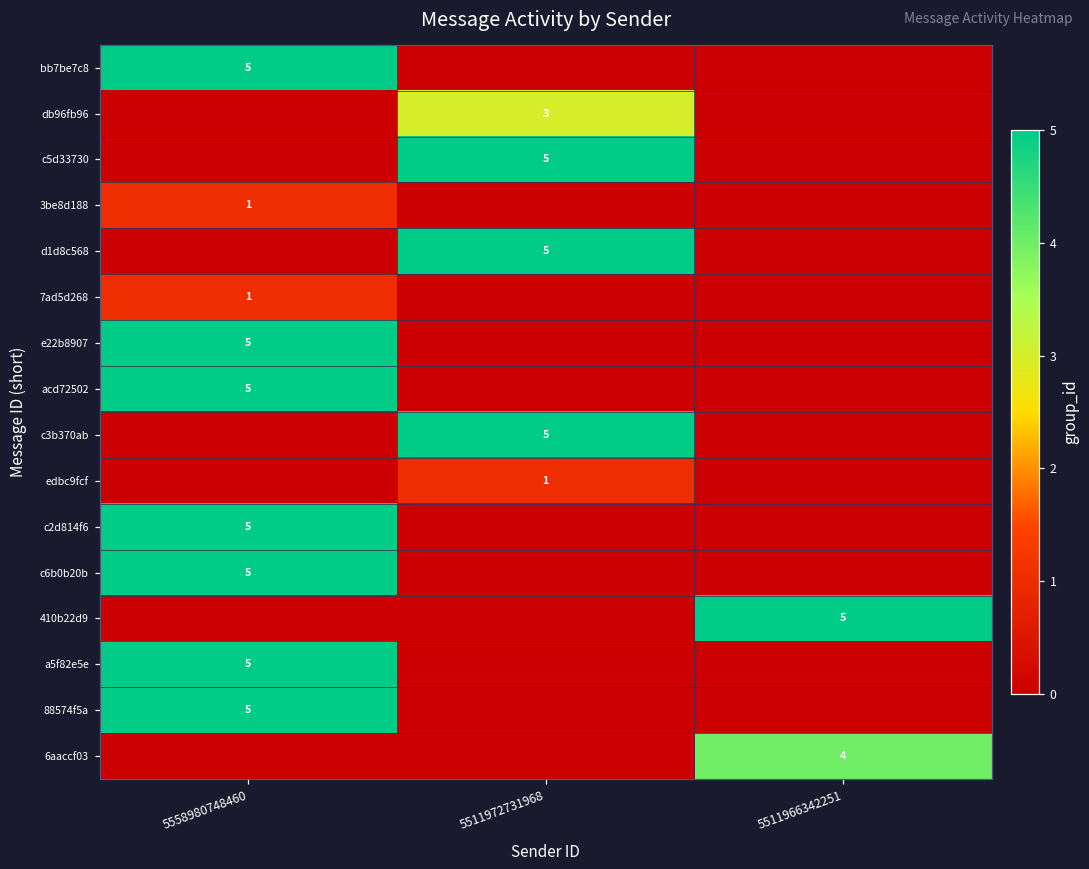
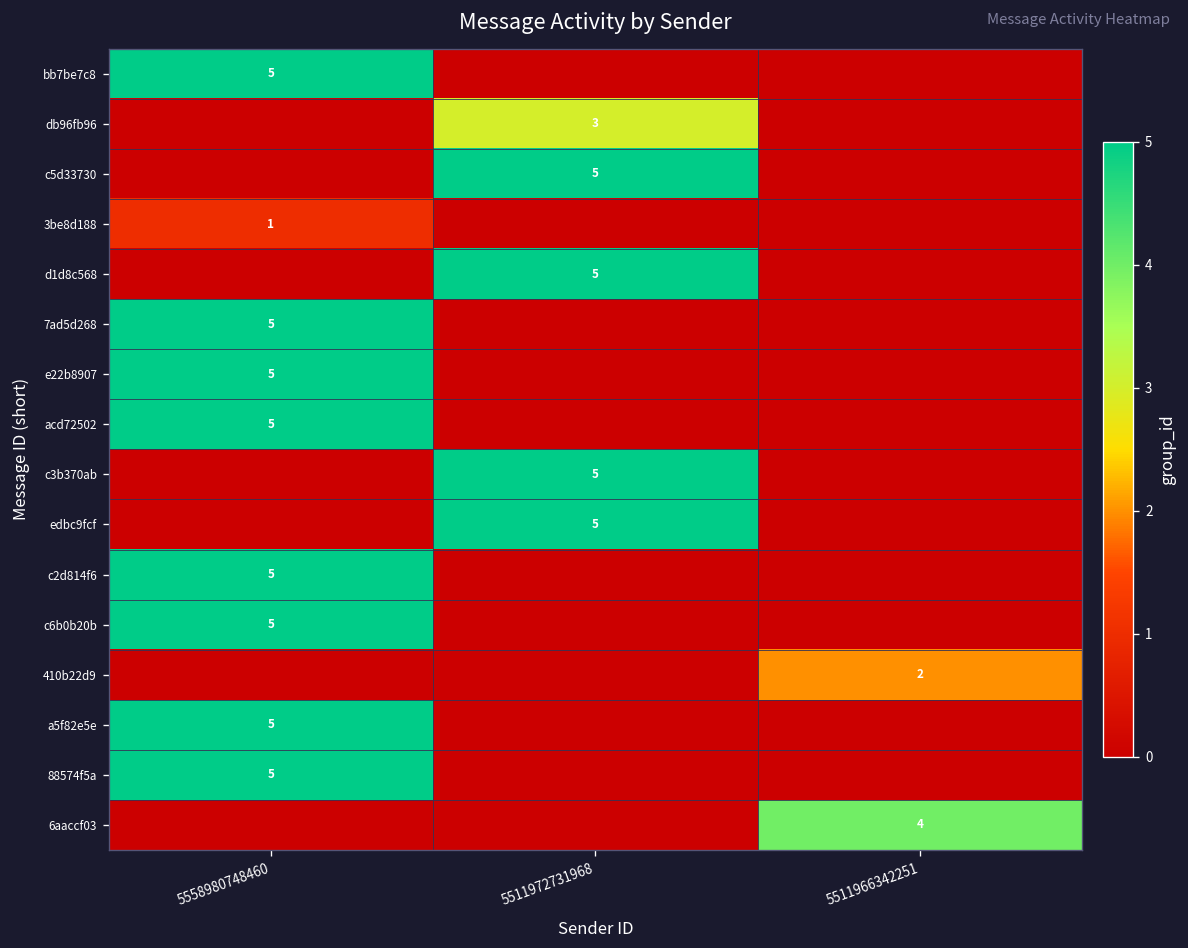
7ad5d268, 5558980748460: 1 -> 5
edbc9fcf, 5511972731968: 1 -> 5
410b22d9, 5511966342251: 5 -> 2
